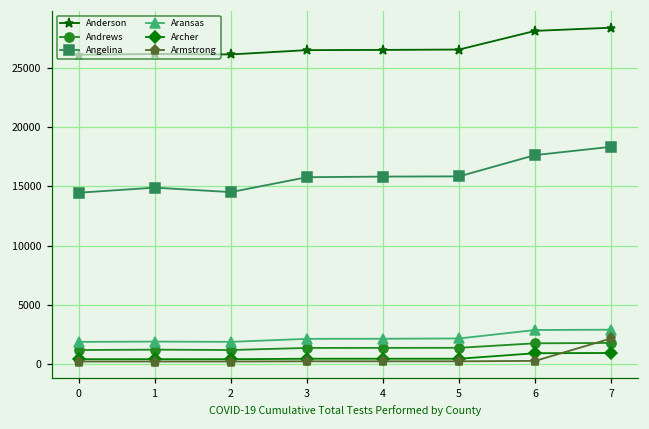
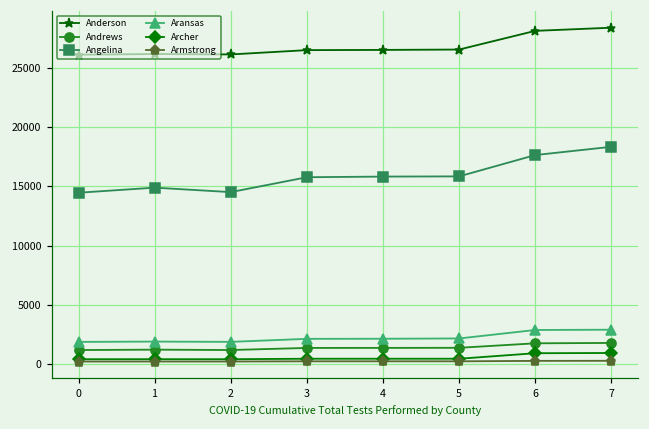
Armstrong, 7: 2200 -> 300
